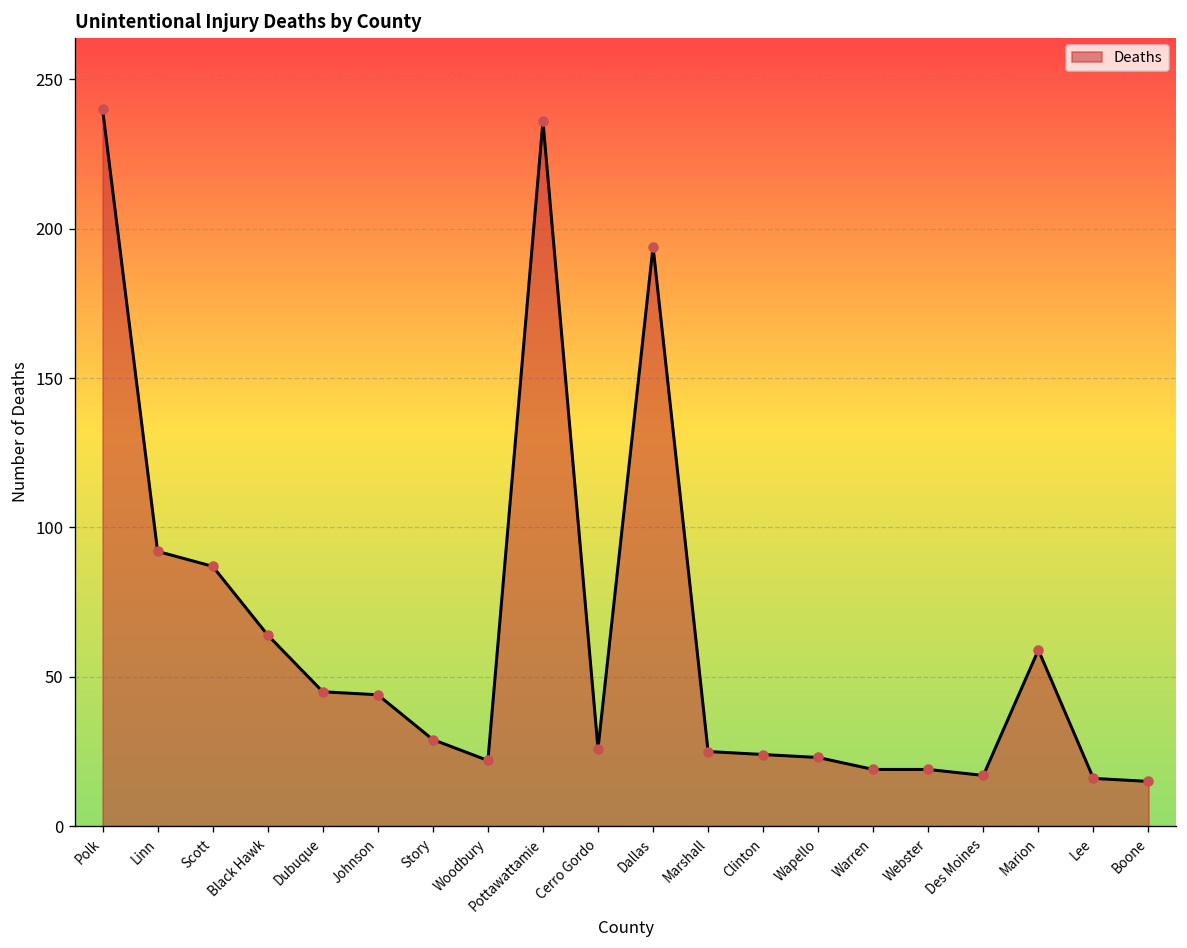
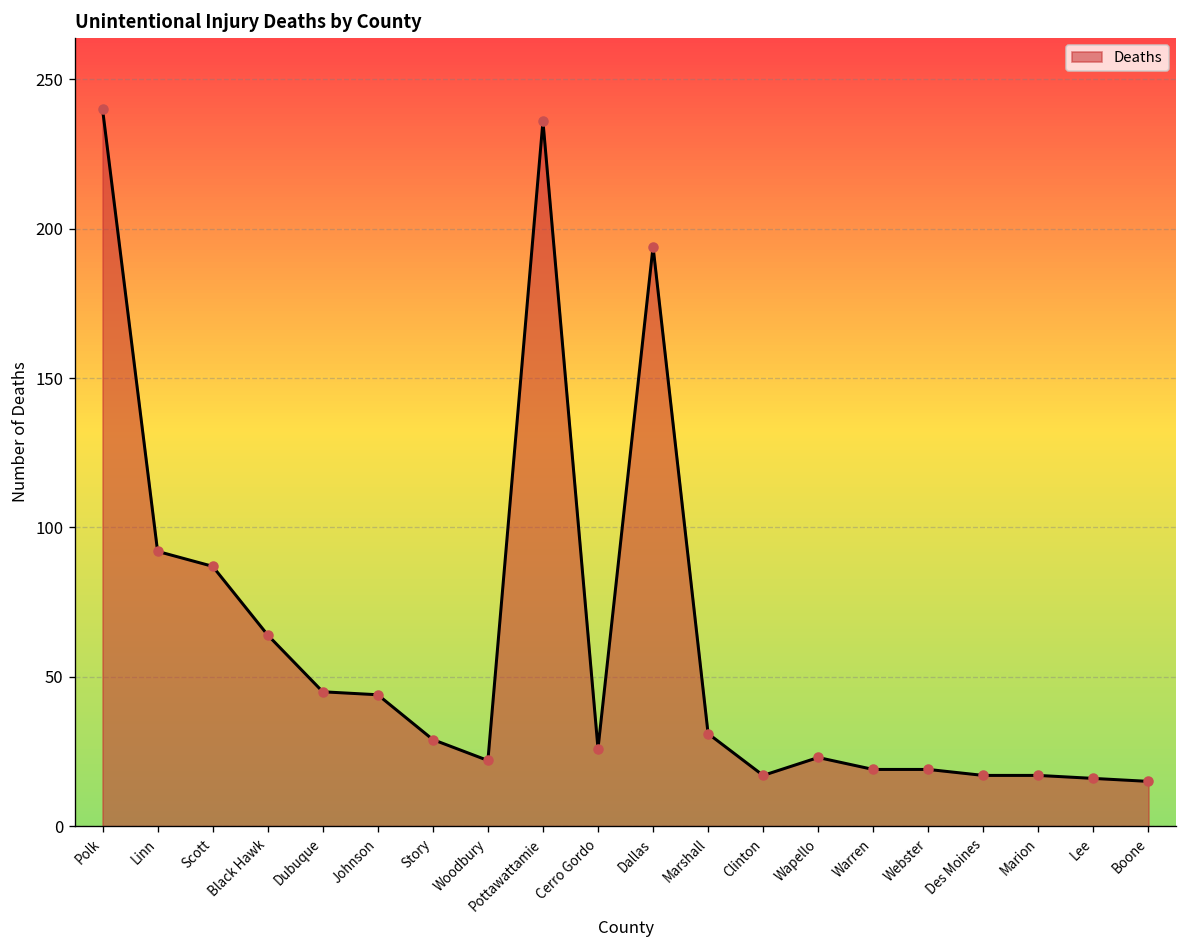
Marshall: 25 -> 31
Clinton: 24 -> 17
Marion: 59 -> 17
